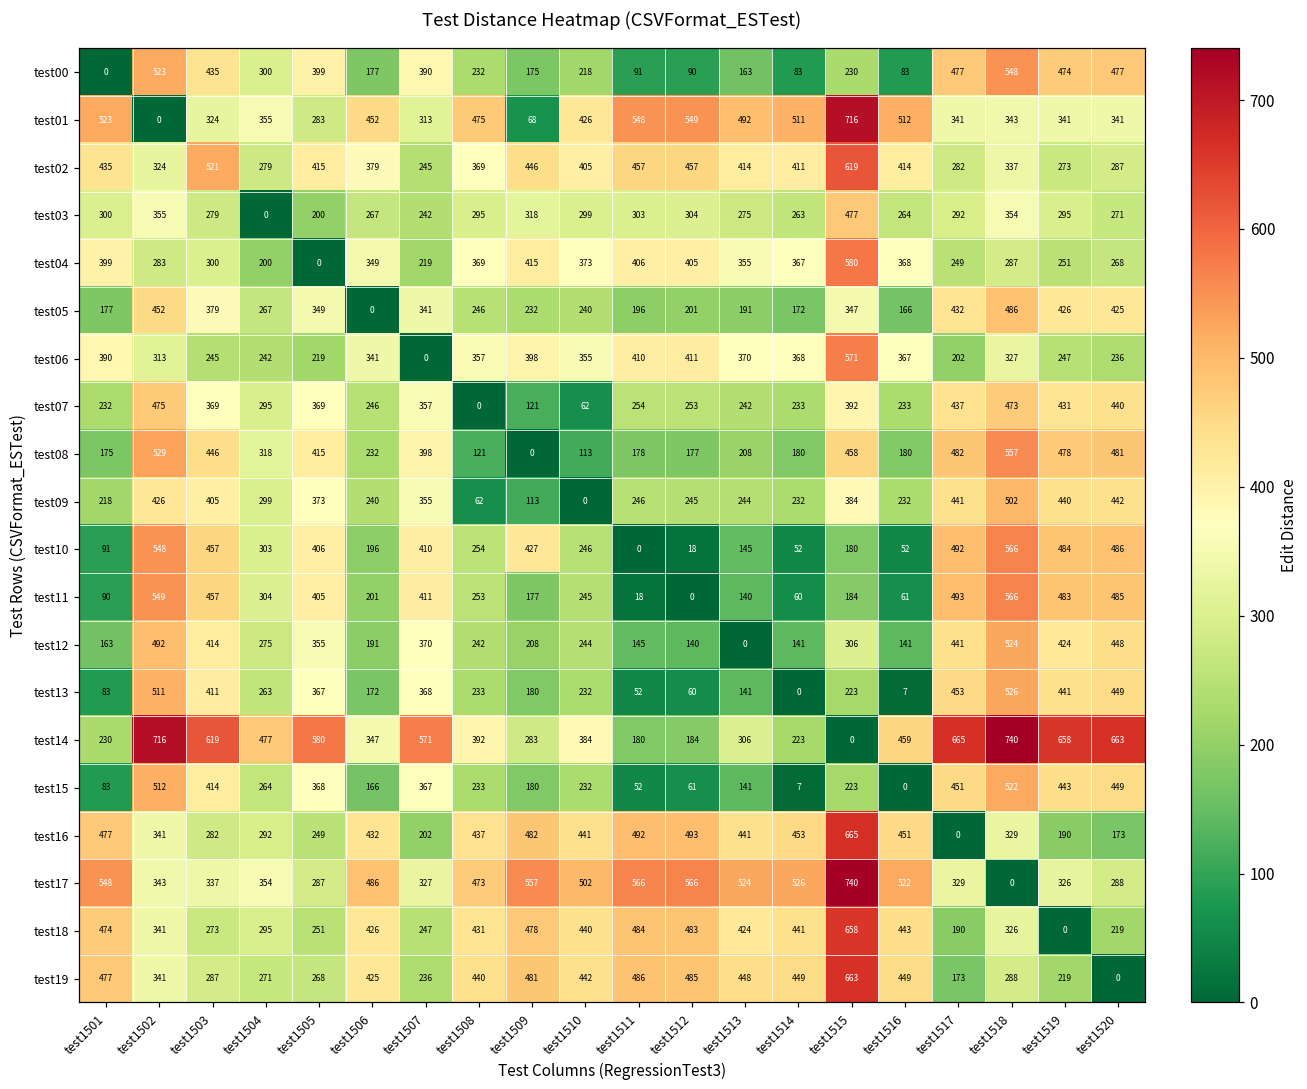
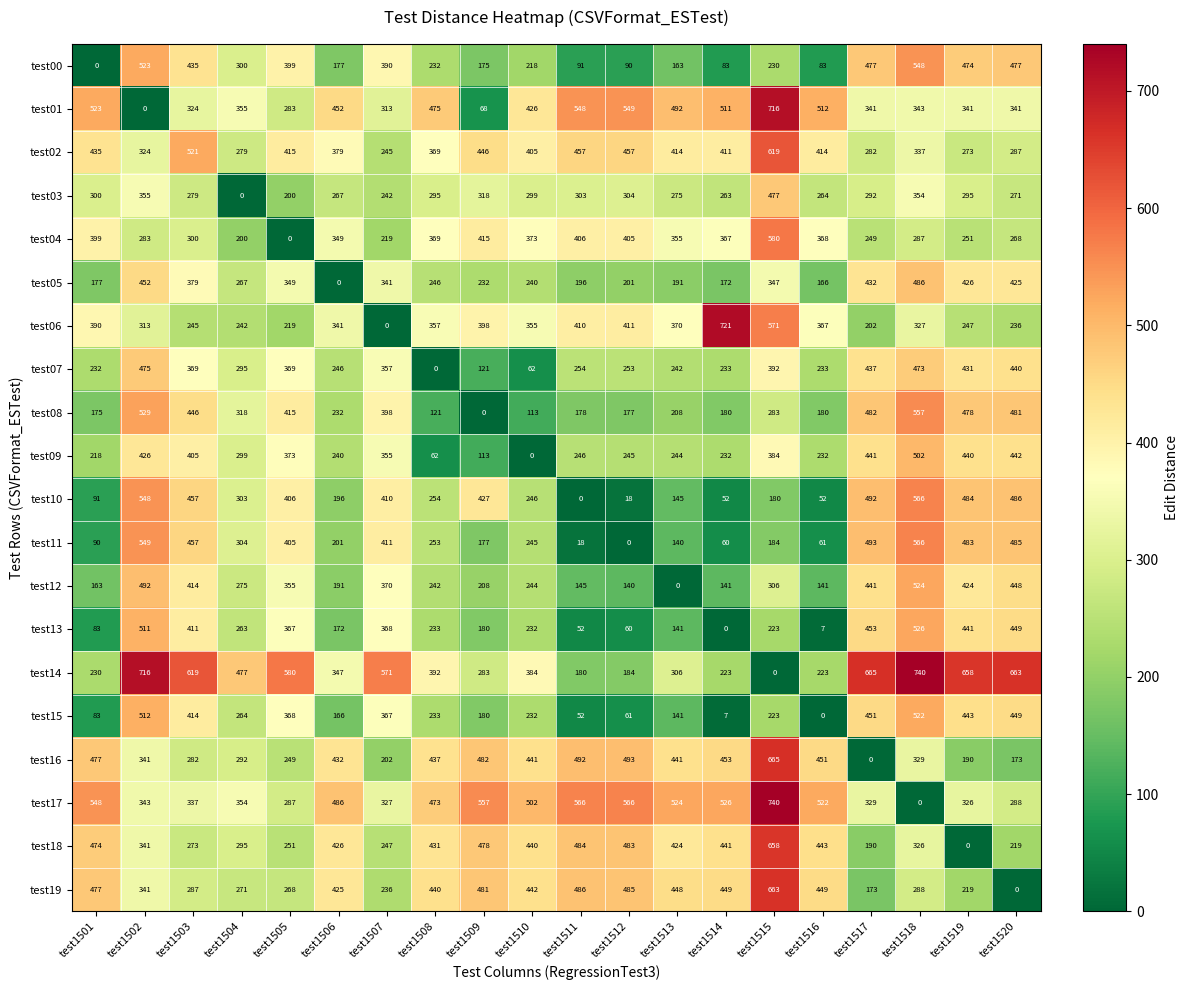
test06, test1514: 368 -> 721
test08, test1515: 458 -> 283
test14, test1516: 459 -> 223
